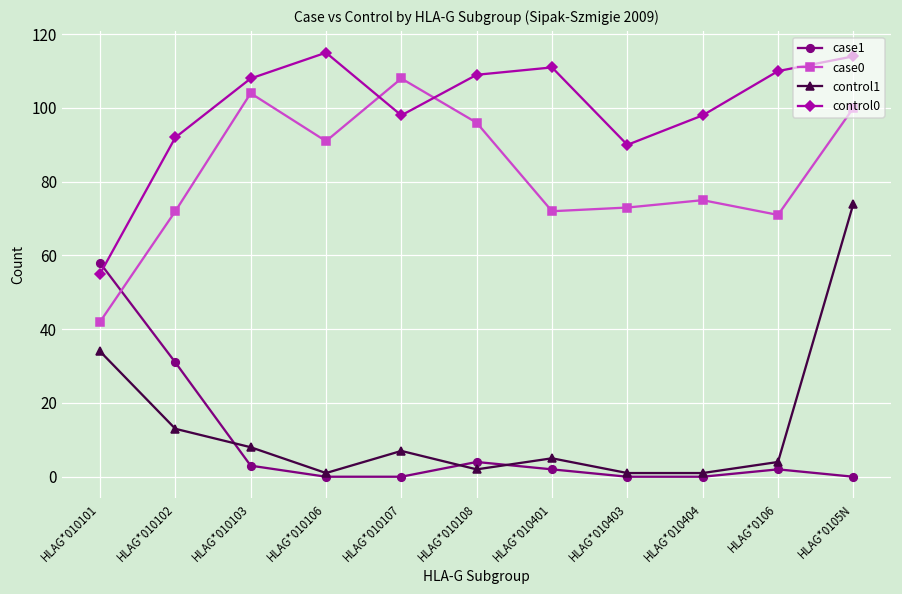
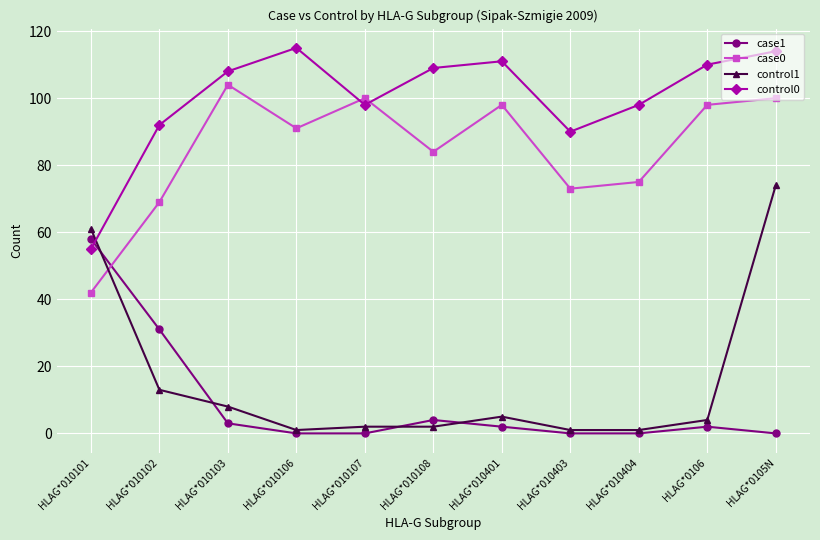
control1, HLAG*010101: 34 -> 61
case0, HLAG*010102: 72 -> 69
case0, HLAG*010107: 108 -> 100
control1, HLAG*010107: 7 -> 2
case0, HLAG*010108: 96 -> 84
case0, HLAG*010401: 72 -> 98
case0, HLAG*0106: 71 -> 98
